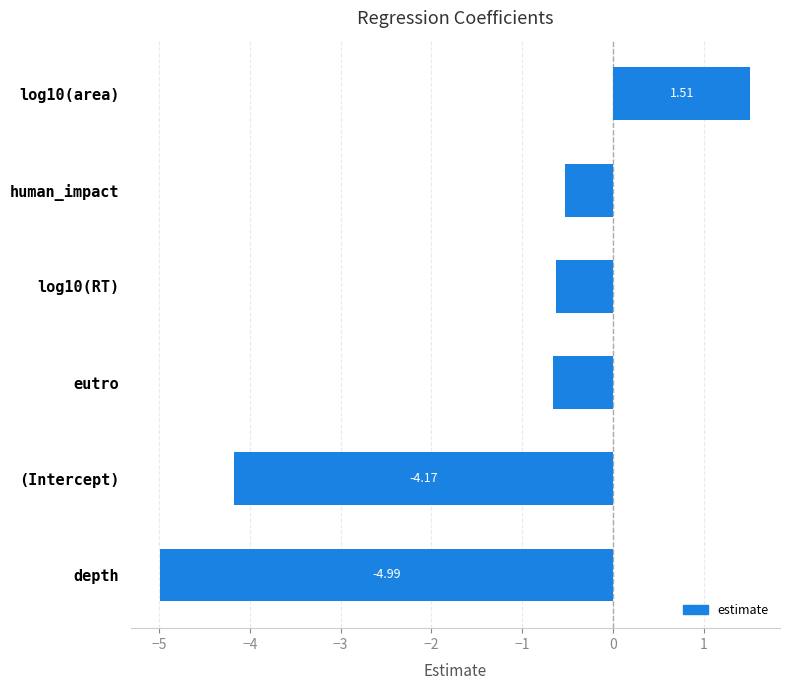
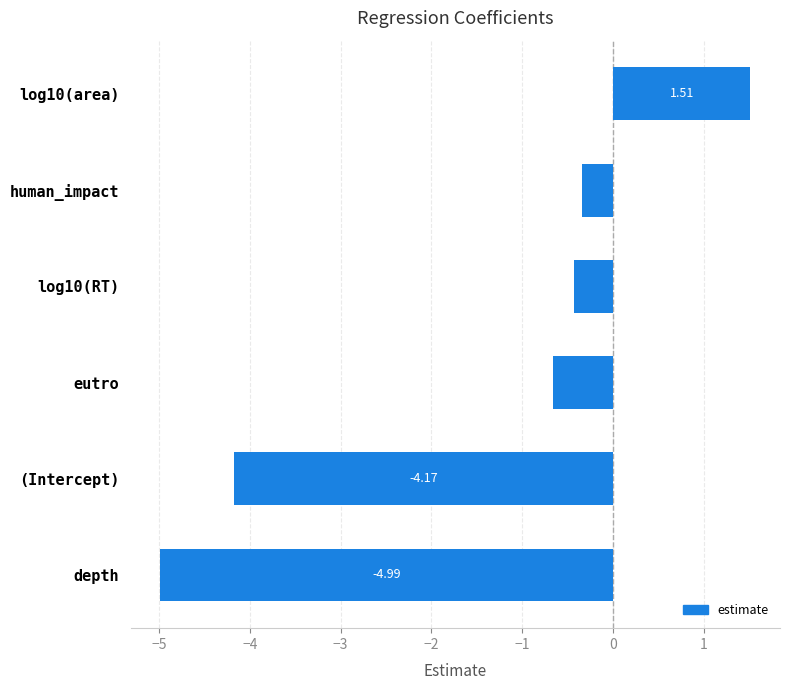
human_impact: -0.5 -> -0.3
log10(RT): -0.6 -> -0.4
